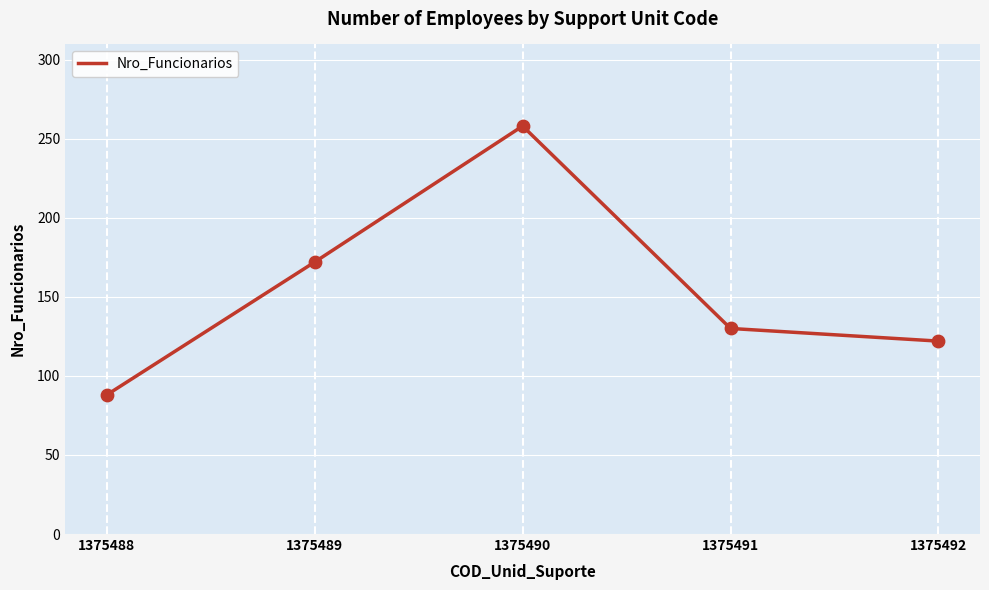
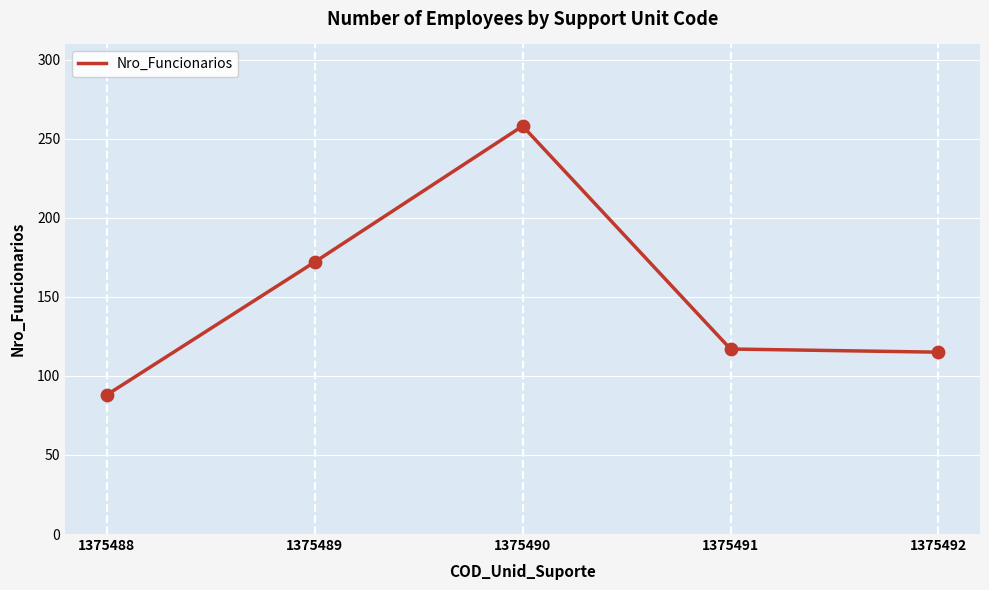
1375491: 130 -> 117
1375492: 122 -> 115
